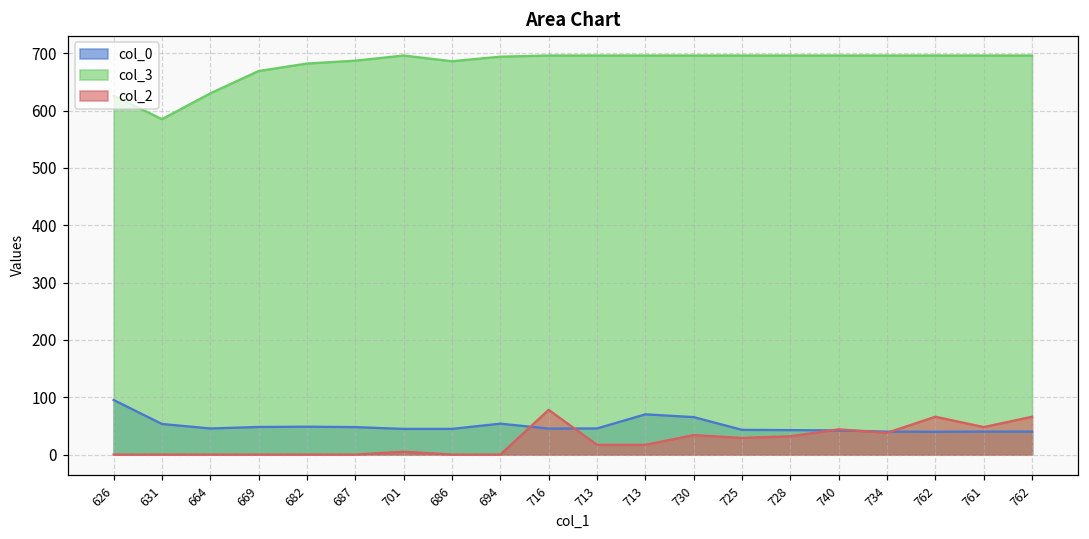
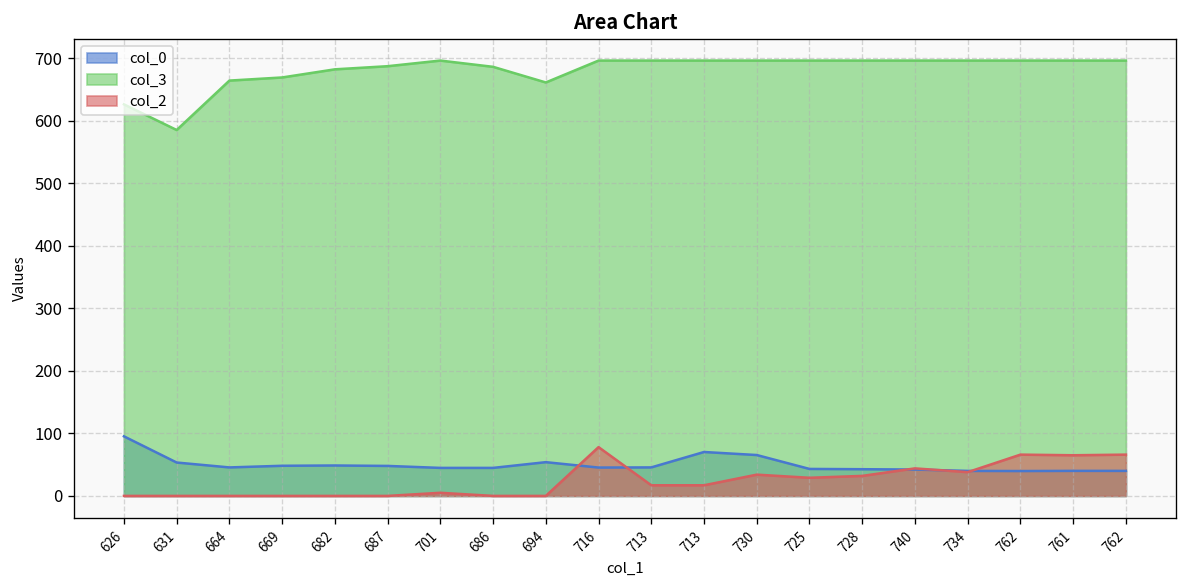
col_3, 664: 630 -> 660
col_3, 694: 690 -> 660
col_2, 761: 50 -> 70
